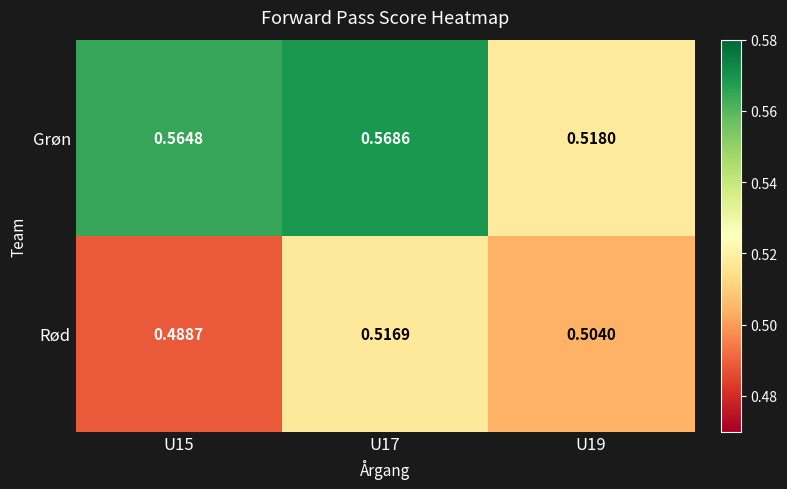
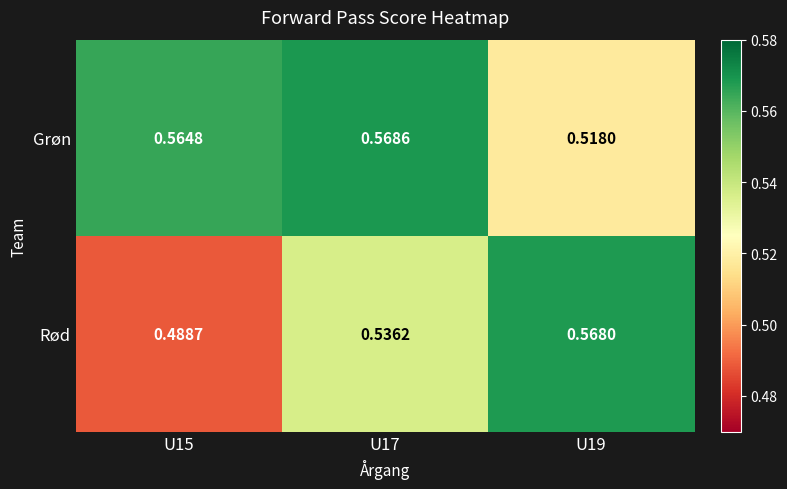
Rød, U17: 0.5169 -> 0.5362
Rød, U19: 0.5040 -> 0.5680
